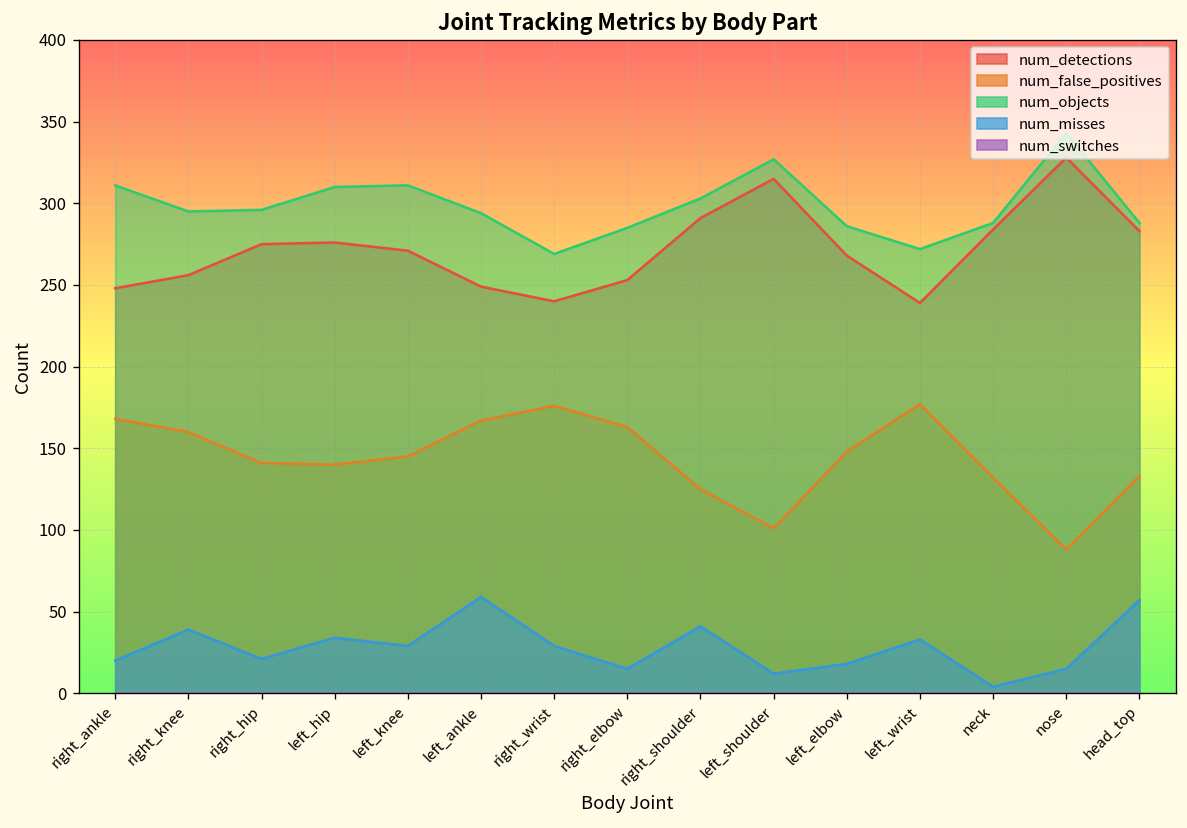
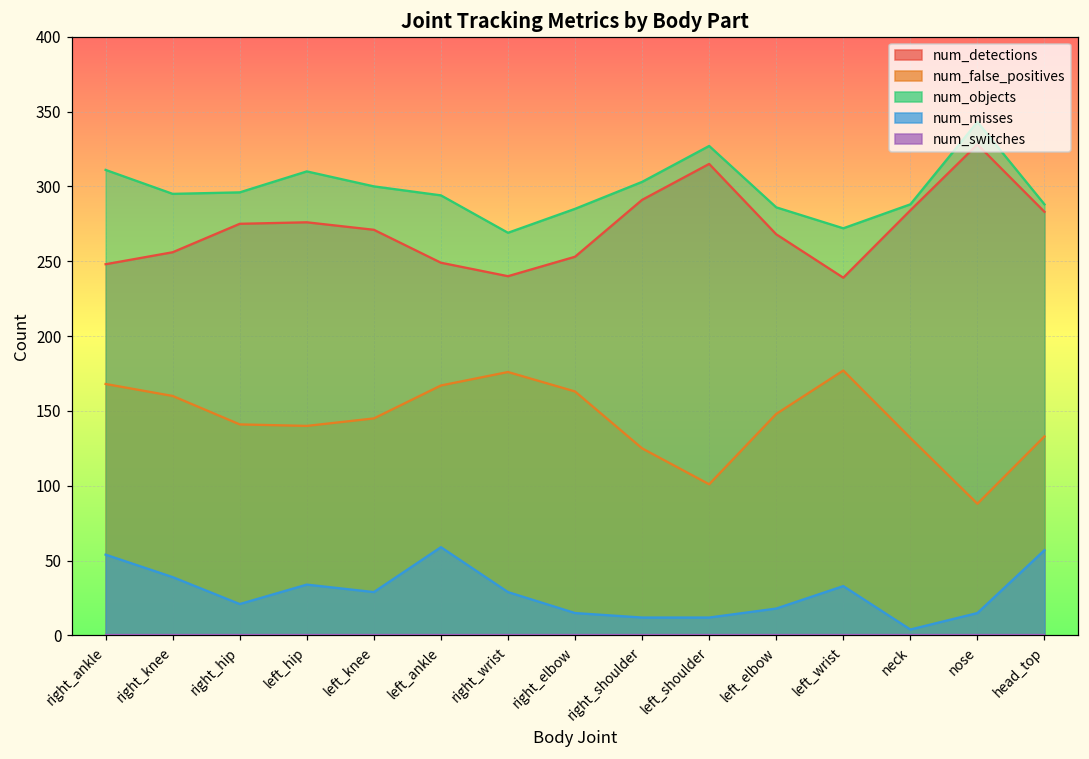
num_misses, right_ankle: 20 -> 54
num_objects, left_knee: 311 -> 300
num_misses, right_shoulder: 41 -> 12
